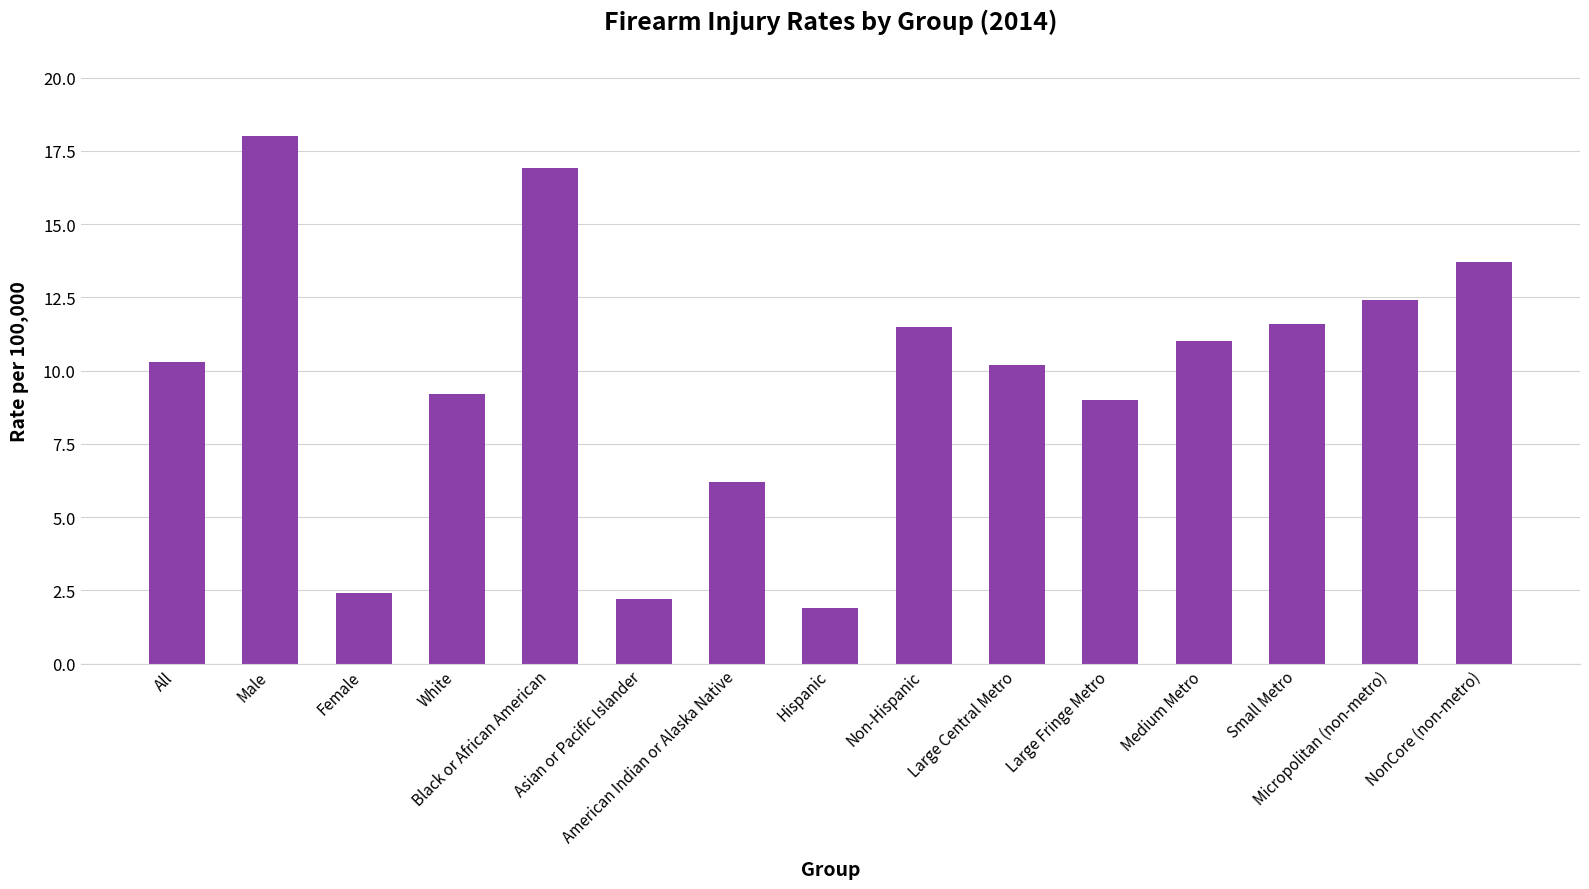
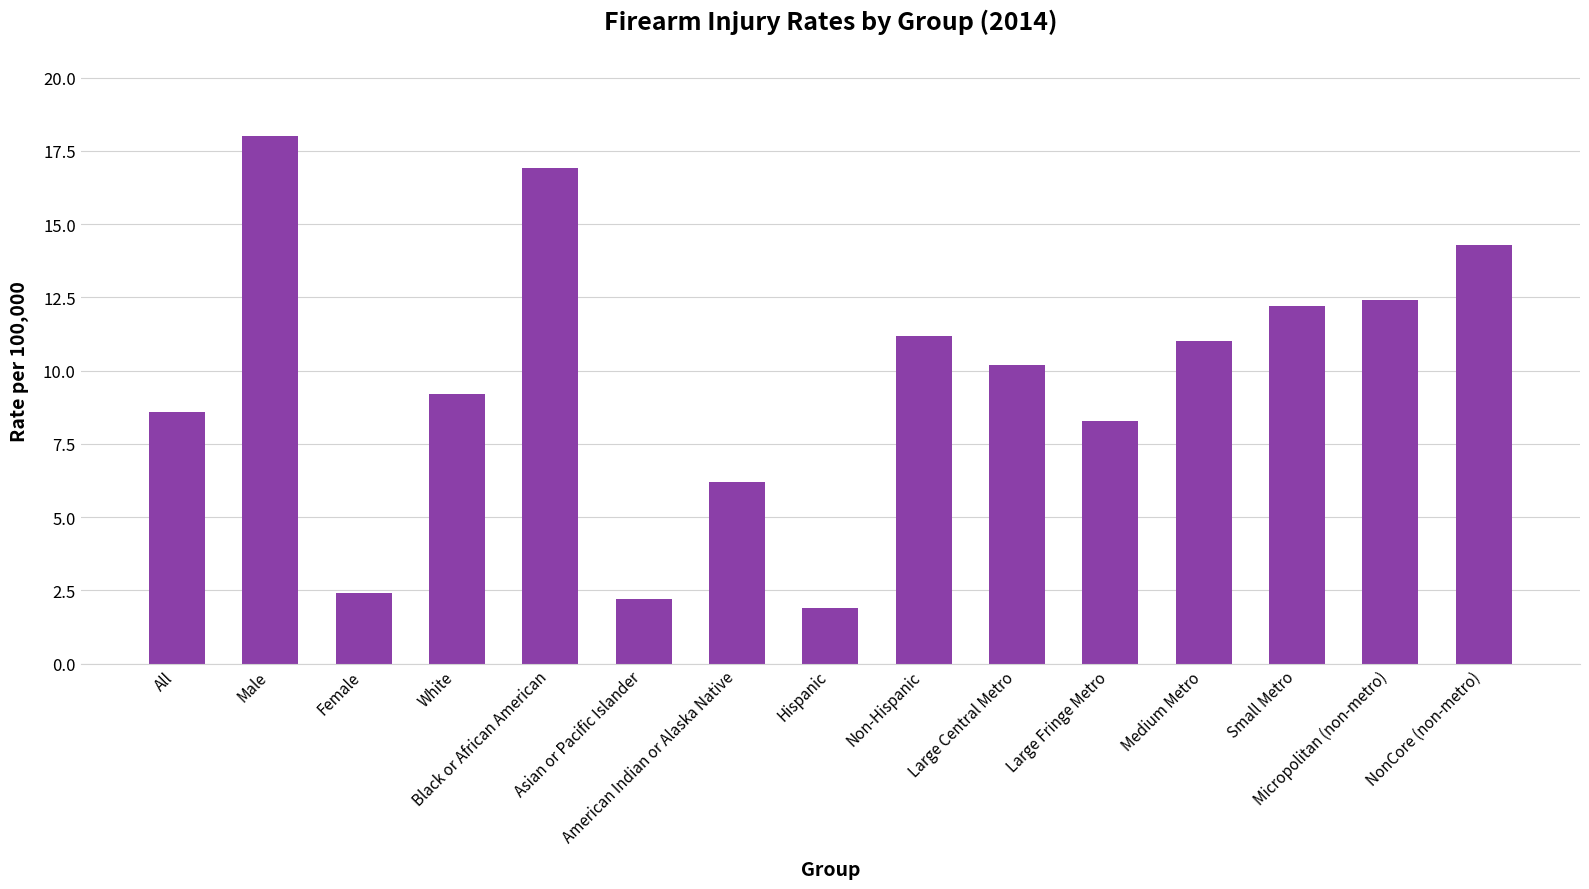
All: 10.3 -> 8.6
Non-Hispanic: 11.5 -> 11.2
Large Fringe Metro: 9.0 -> 8.3
Small Metro: 11.6 -> 12.2
NonCore (non-metro): 13.7 -> 14.3
